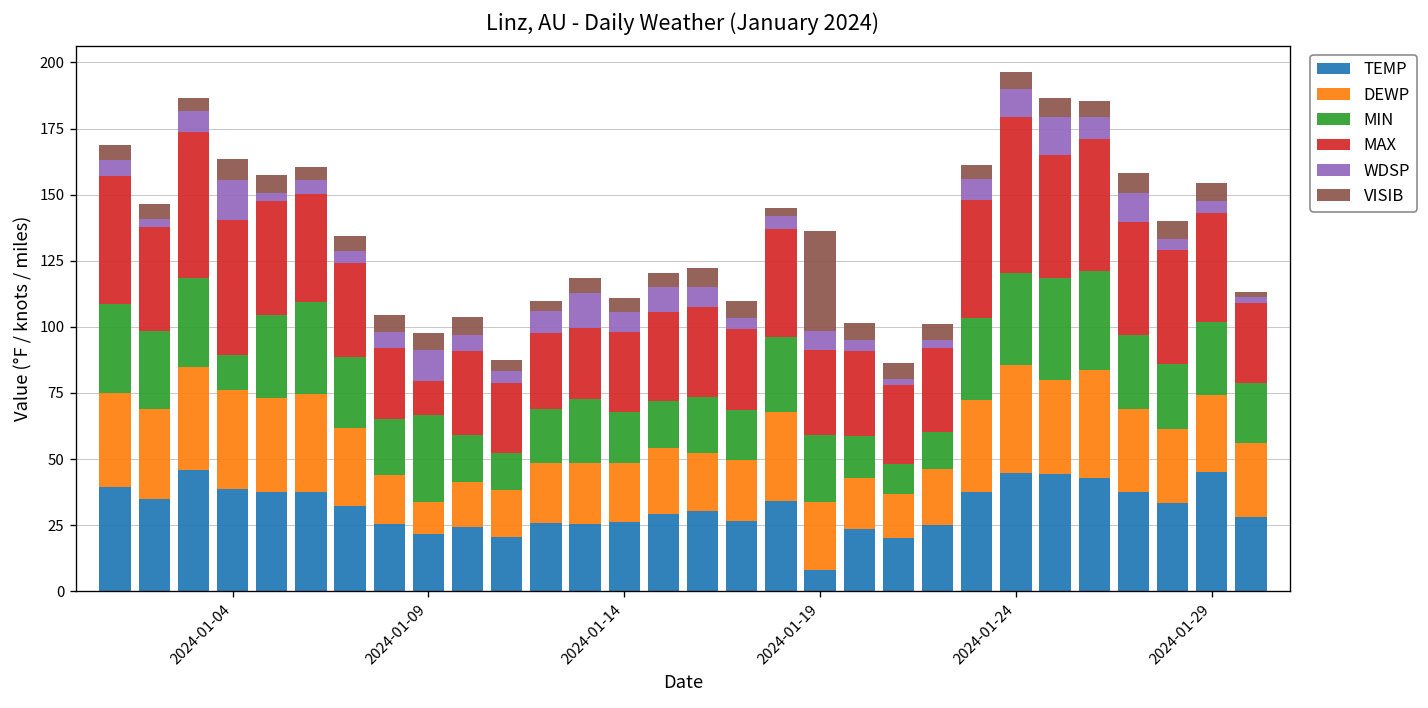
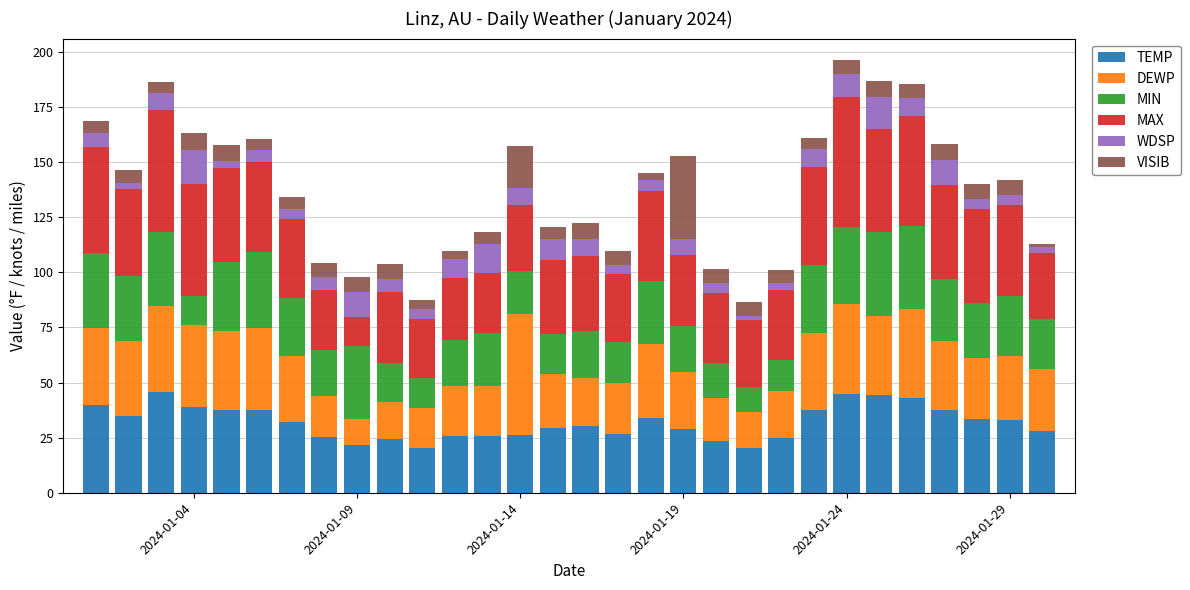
DEWP, 2024-01-14: 22 -> 55
VISIB, 2024-01-14: 5 -> 19
TEMP, 2024-01-19: 8 -> 29
MIN, 2024-01-19: 26 -> 21
TEMP, 2024-01-29: 45 -> 33
